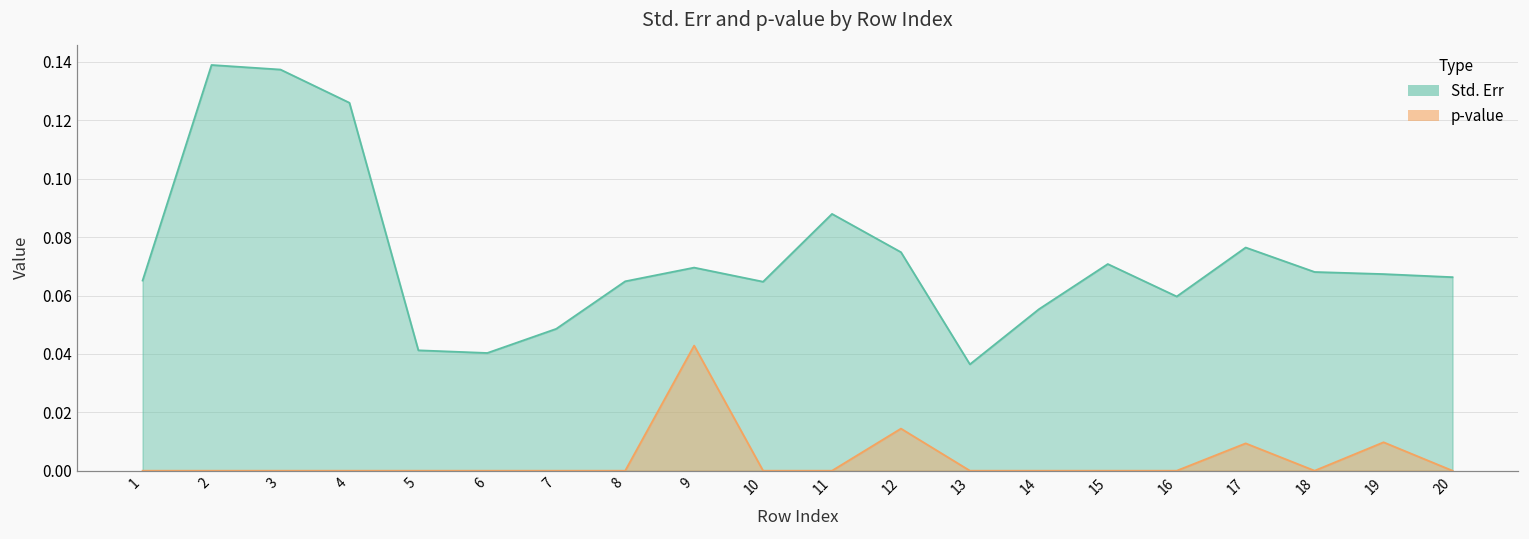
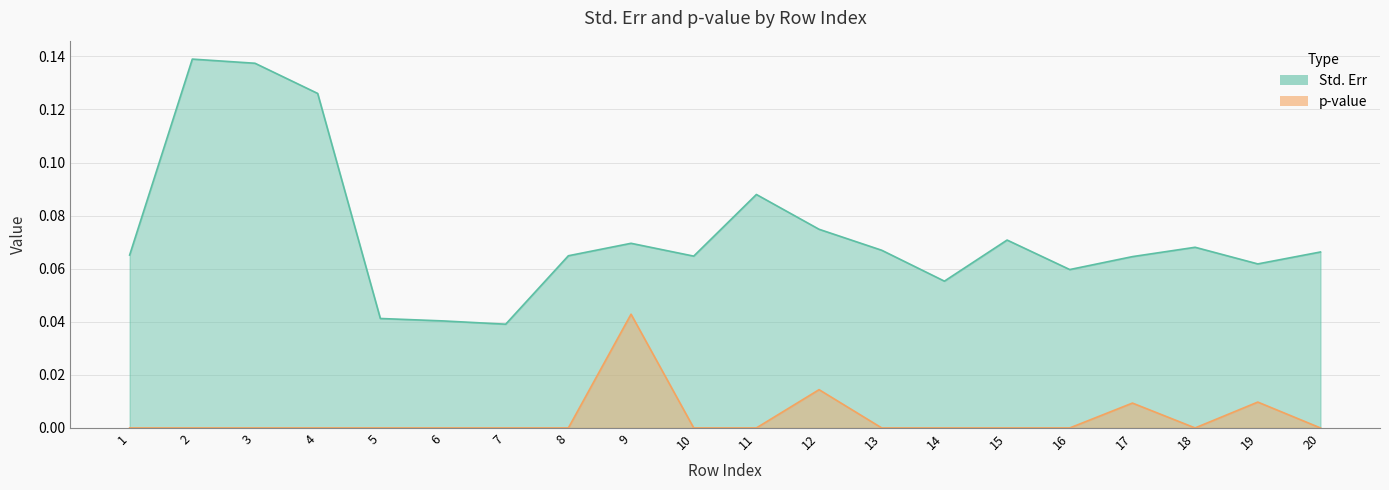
Std. Err, 7: 0.049 -> 0.039
Std. Err, 13: 0.036 -> 0.067
Std. Err, 17: 0.076 -> 0.065
Std. Err, 19: 0.067 -> 0.062
